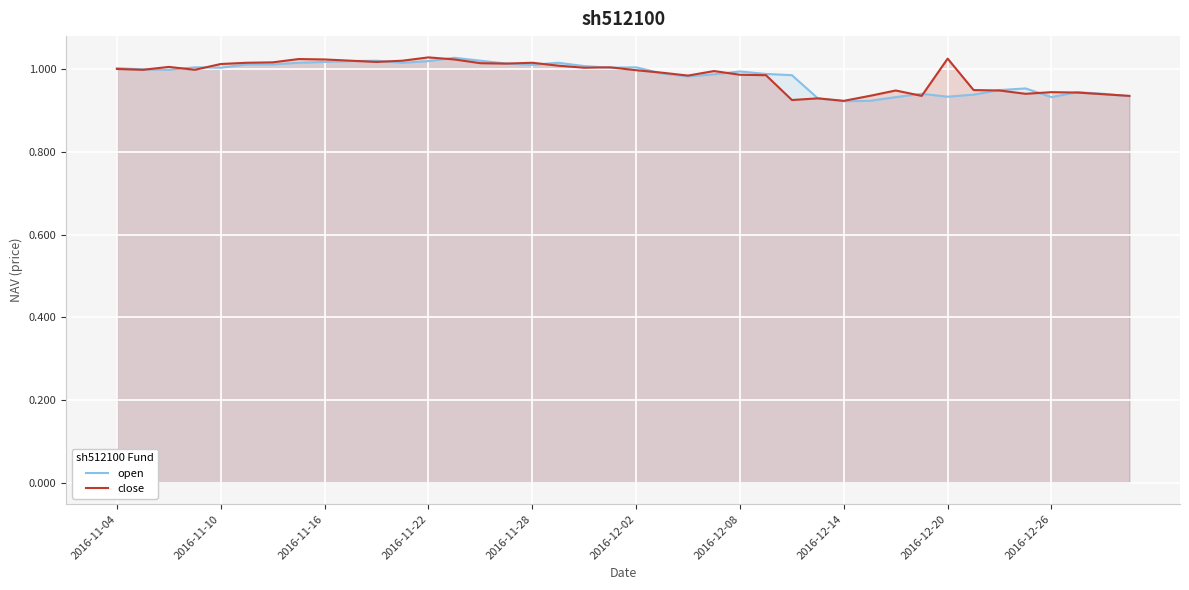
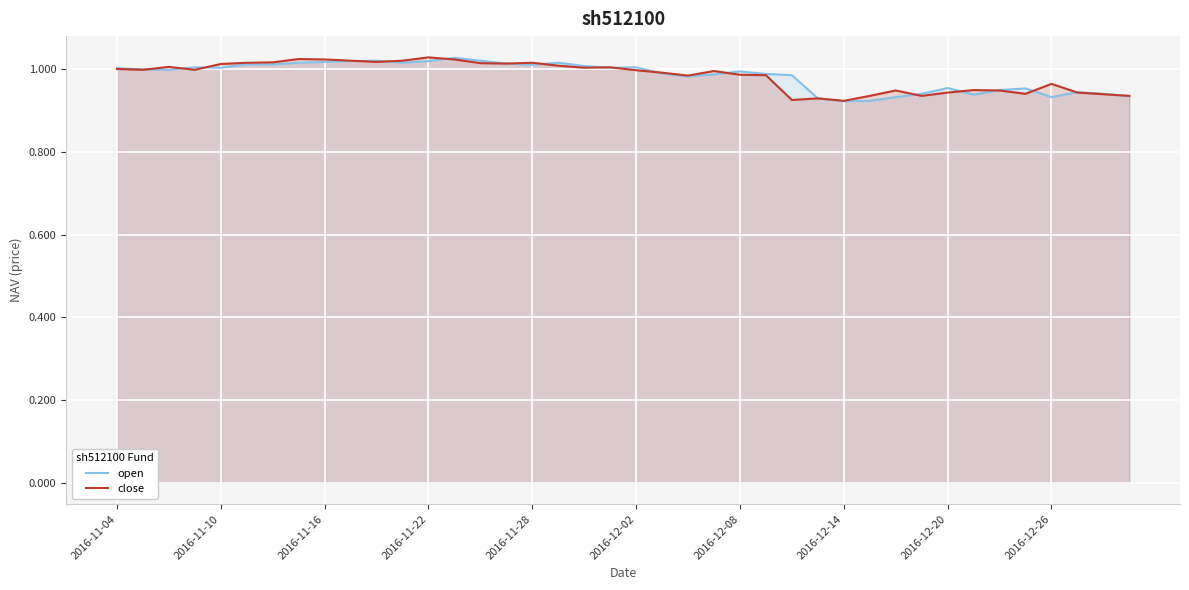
open, 2016-12-20: 0.93 -> 0.95
close, 2016-12-20: 1.03 -> 0.94
close, 2016-12-26: 0.94 -> 0.96
